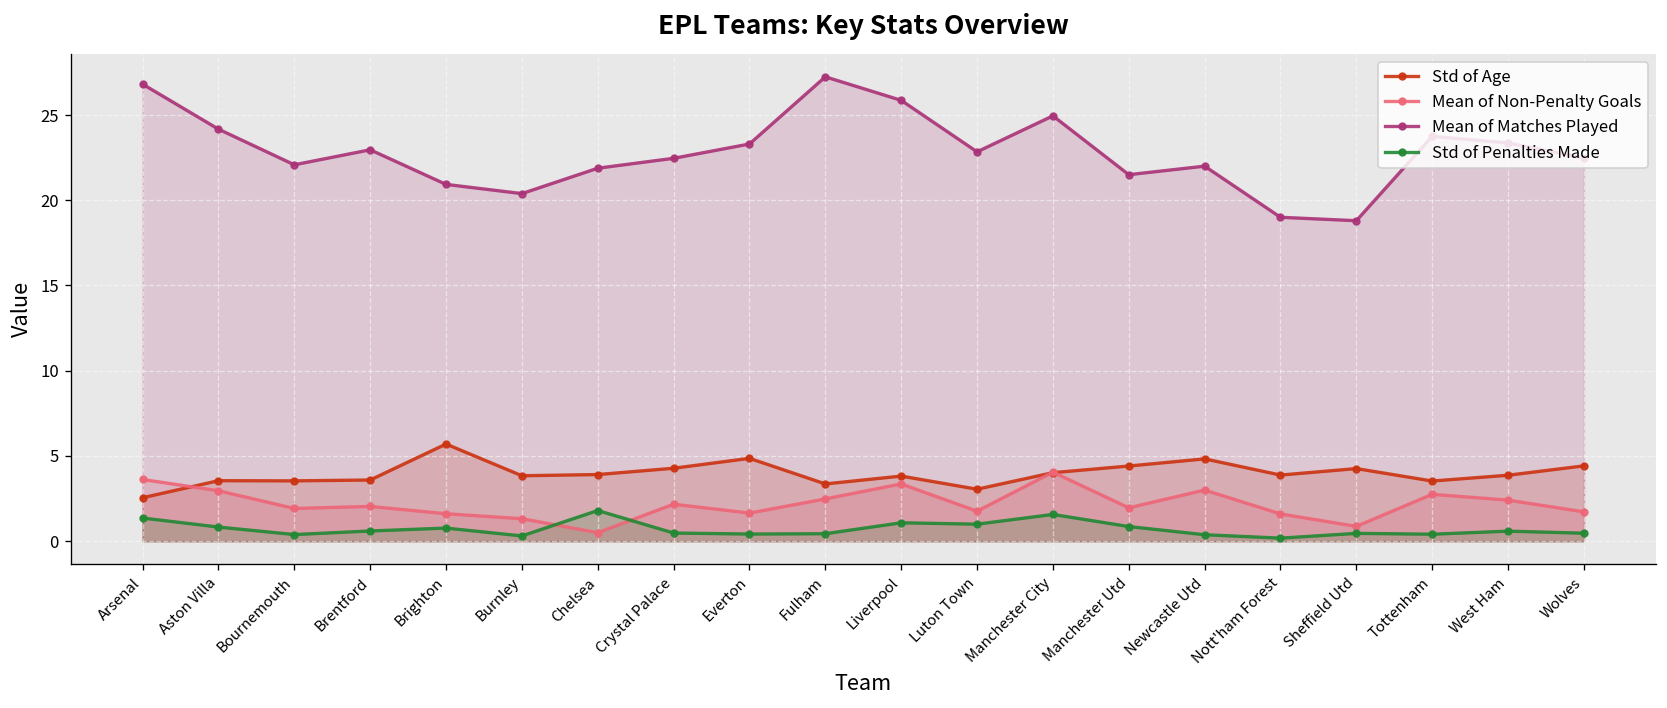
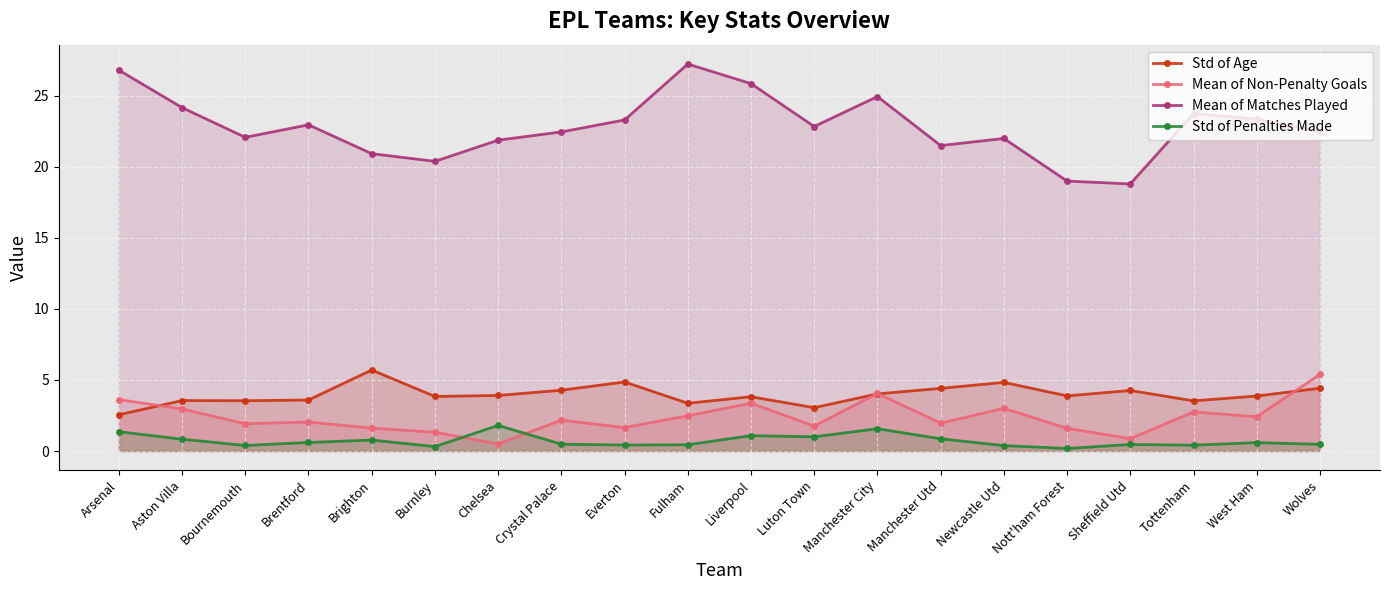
Mean of Non-Penalty Goals, Wolves: 1.7 -> 5.4
